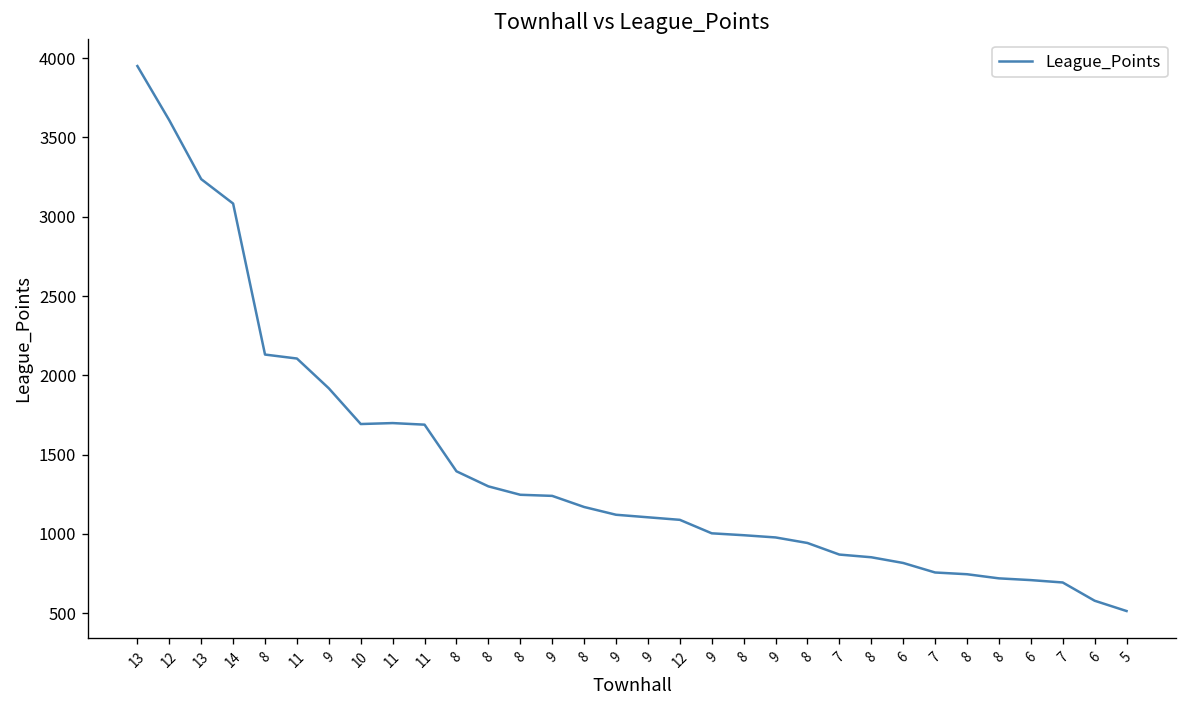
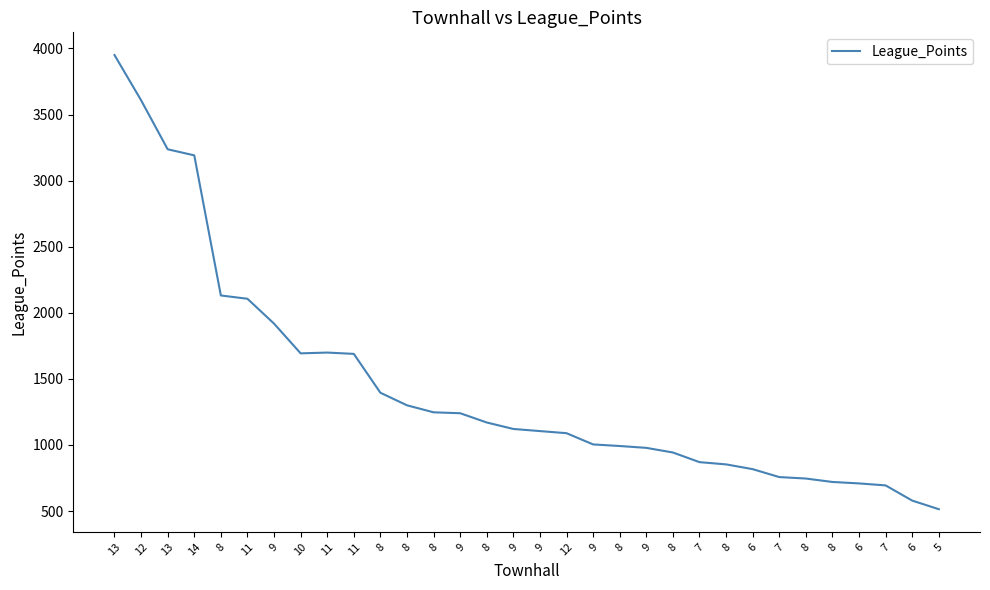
14: 3080 -> 3190
